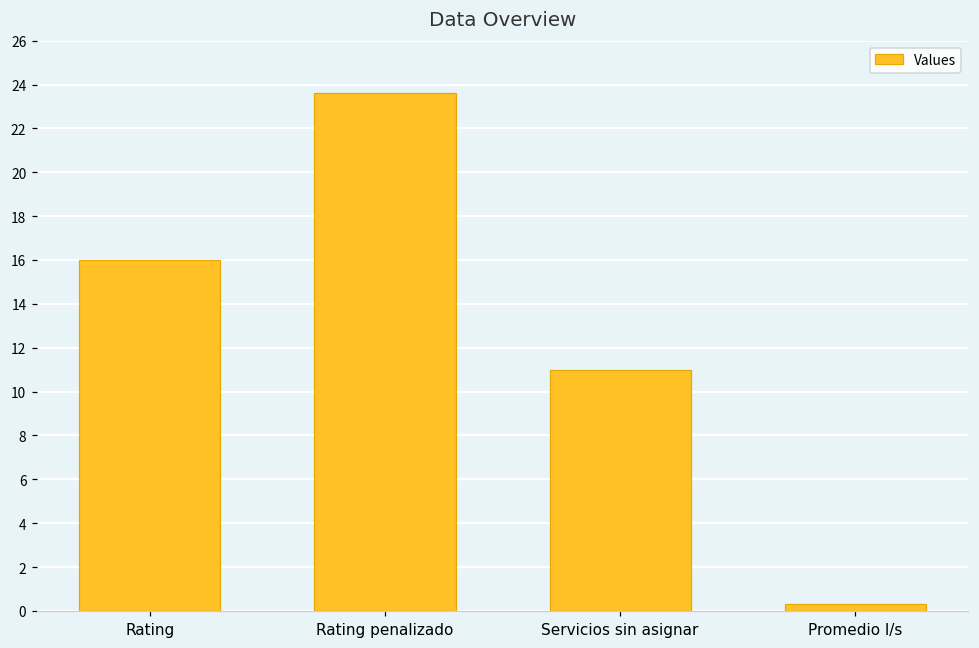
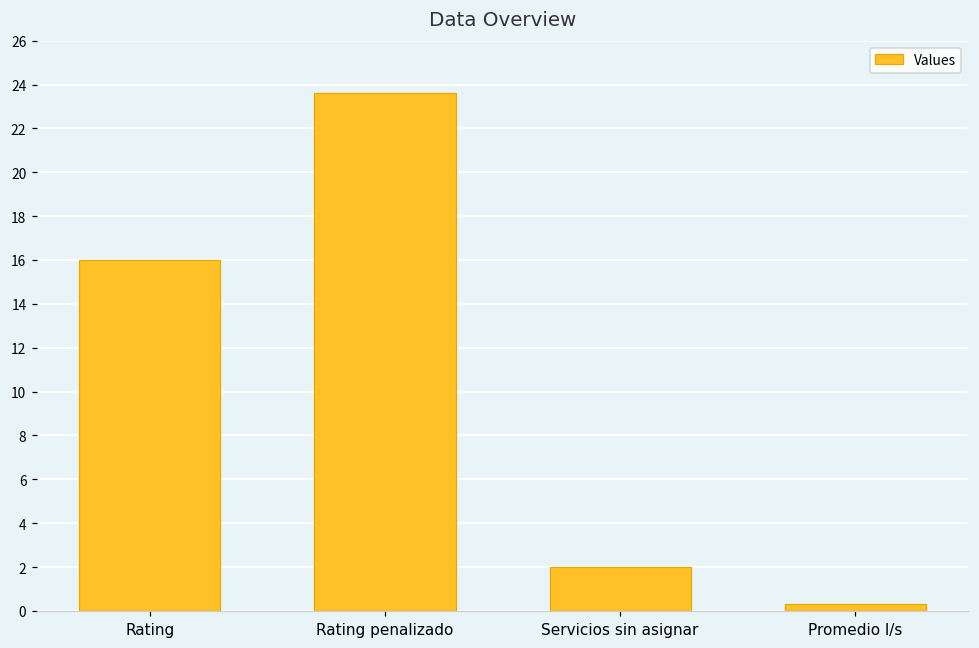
Servicios sin asignar: 11 -> 2
